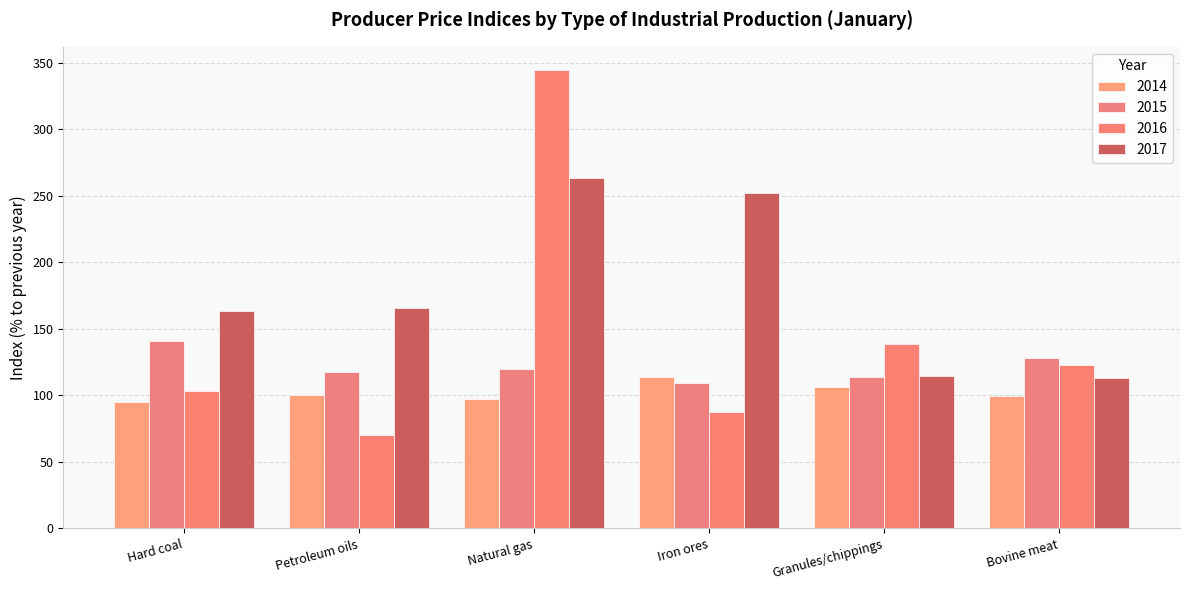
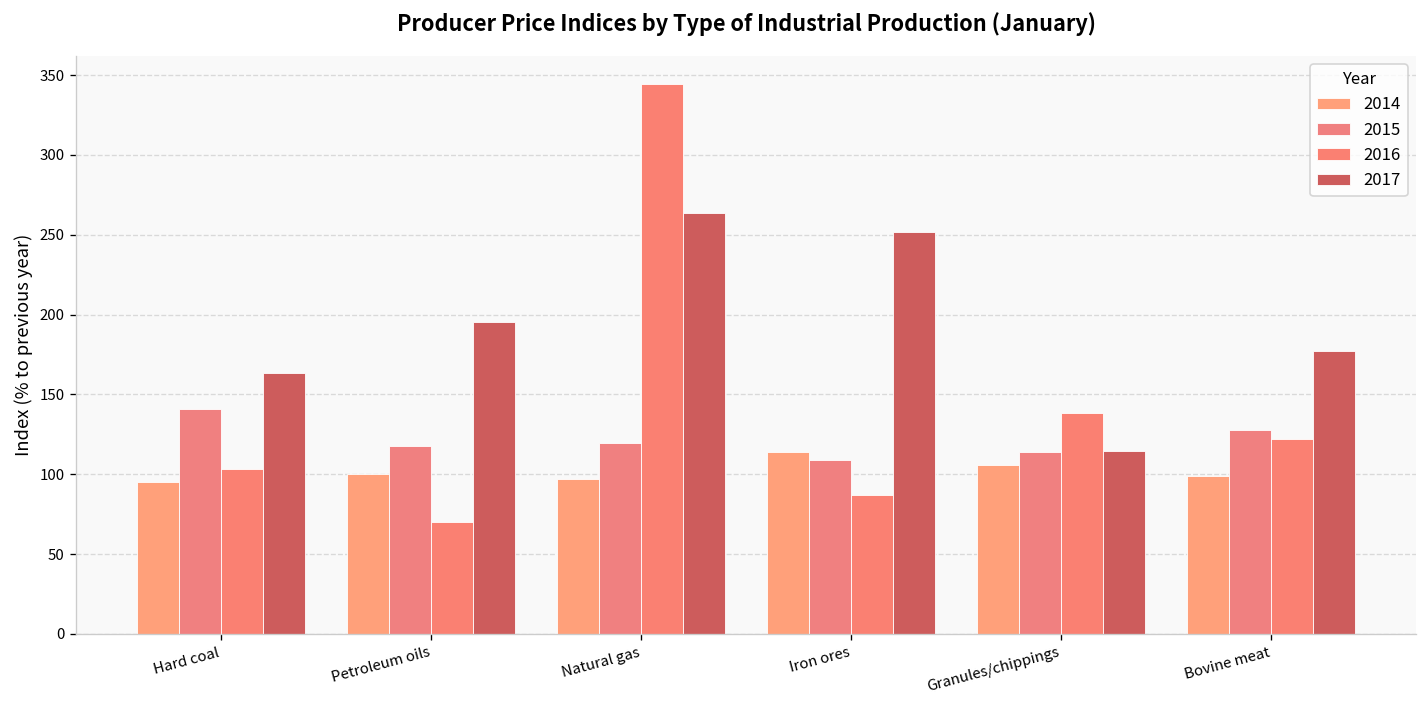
2017, Petroleum oils: 165 -> 196
2017, Bovine meat: 113 -> 177
